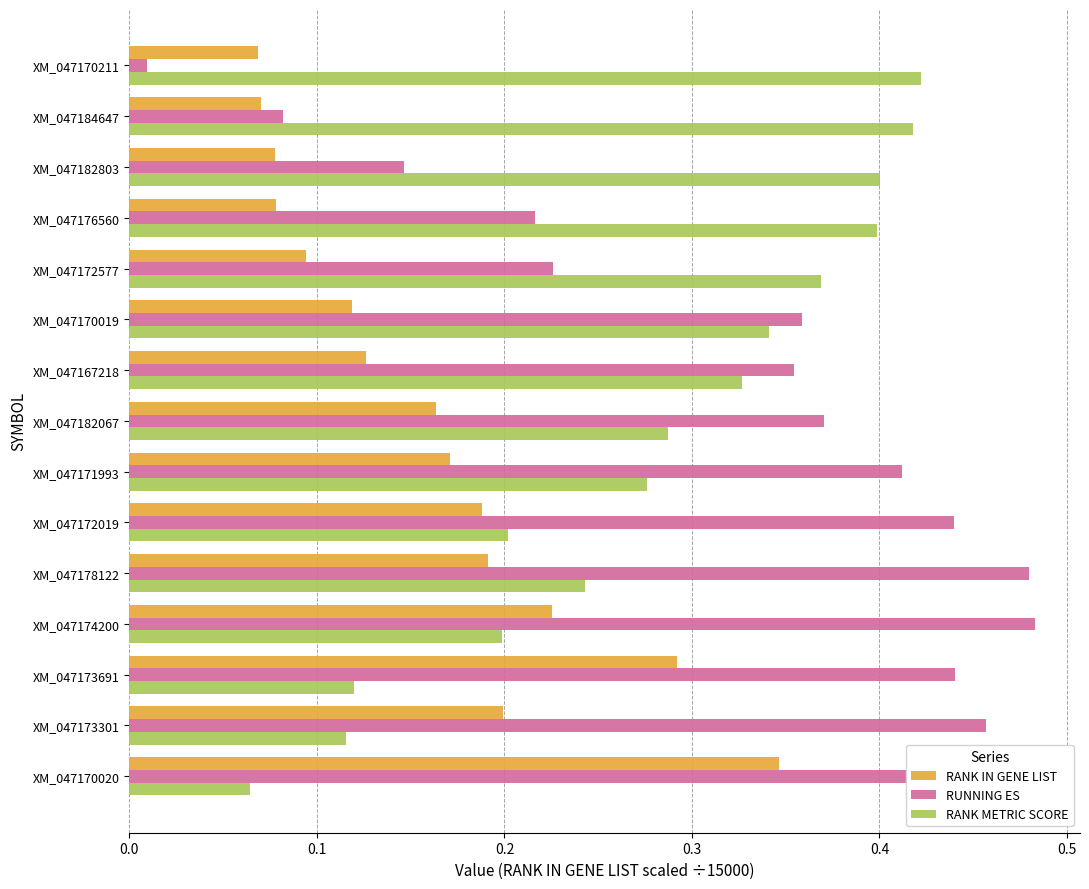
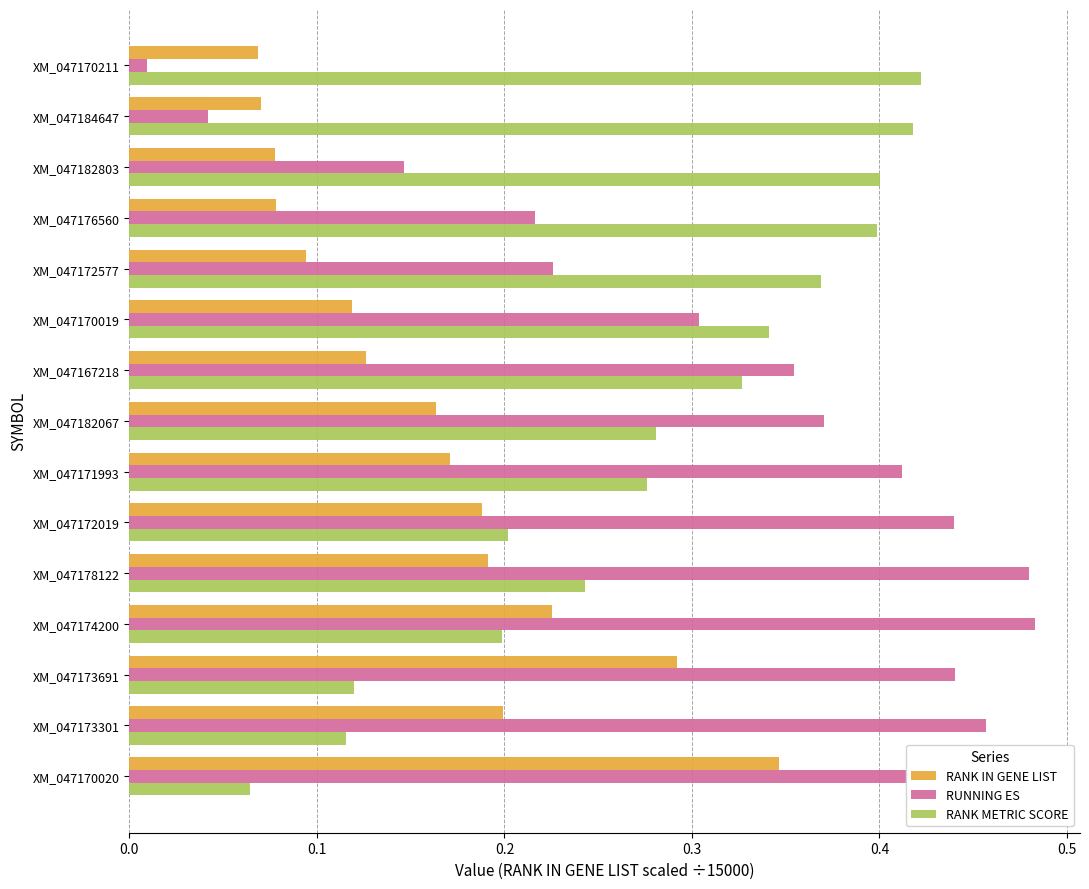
RUNNING ES, XM_047184647: 0.082 -> 0.042
RUNNING ES, XM_047170019: 0.359 -> 0.304
RANK METRIC SCORE, XM_047182067: 0.287 -> 0.281
